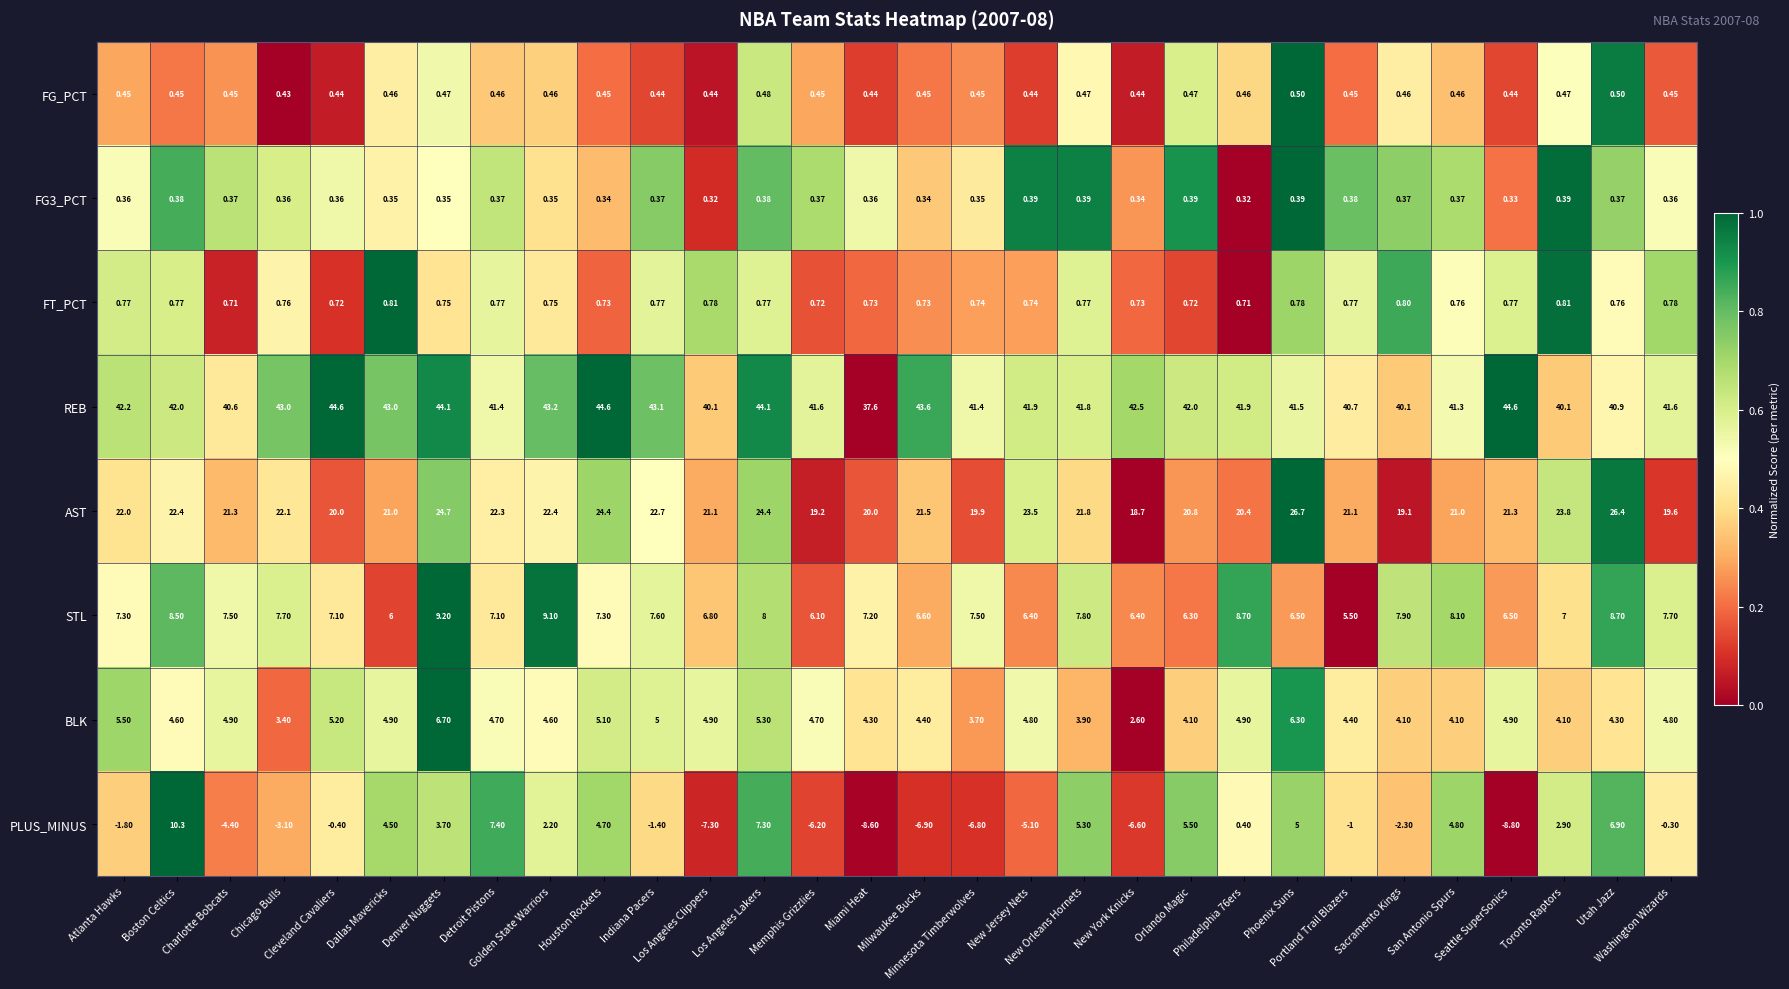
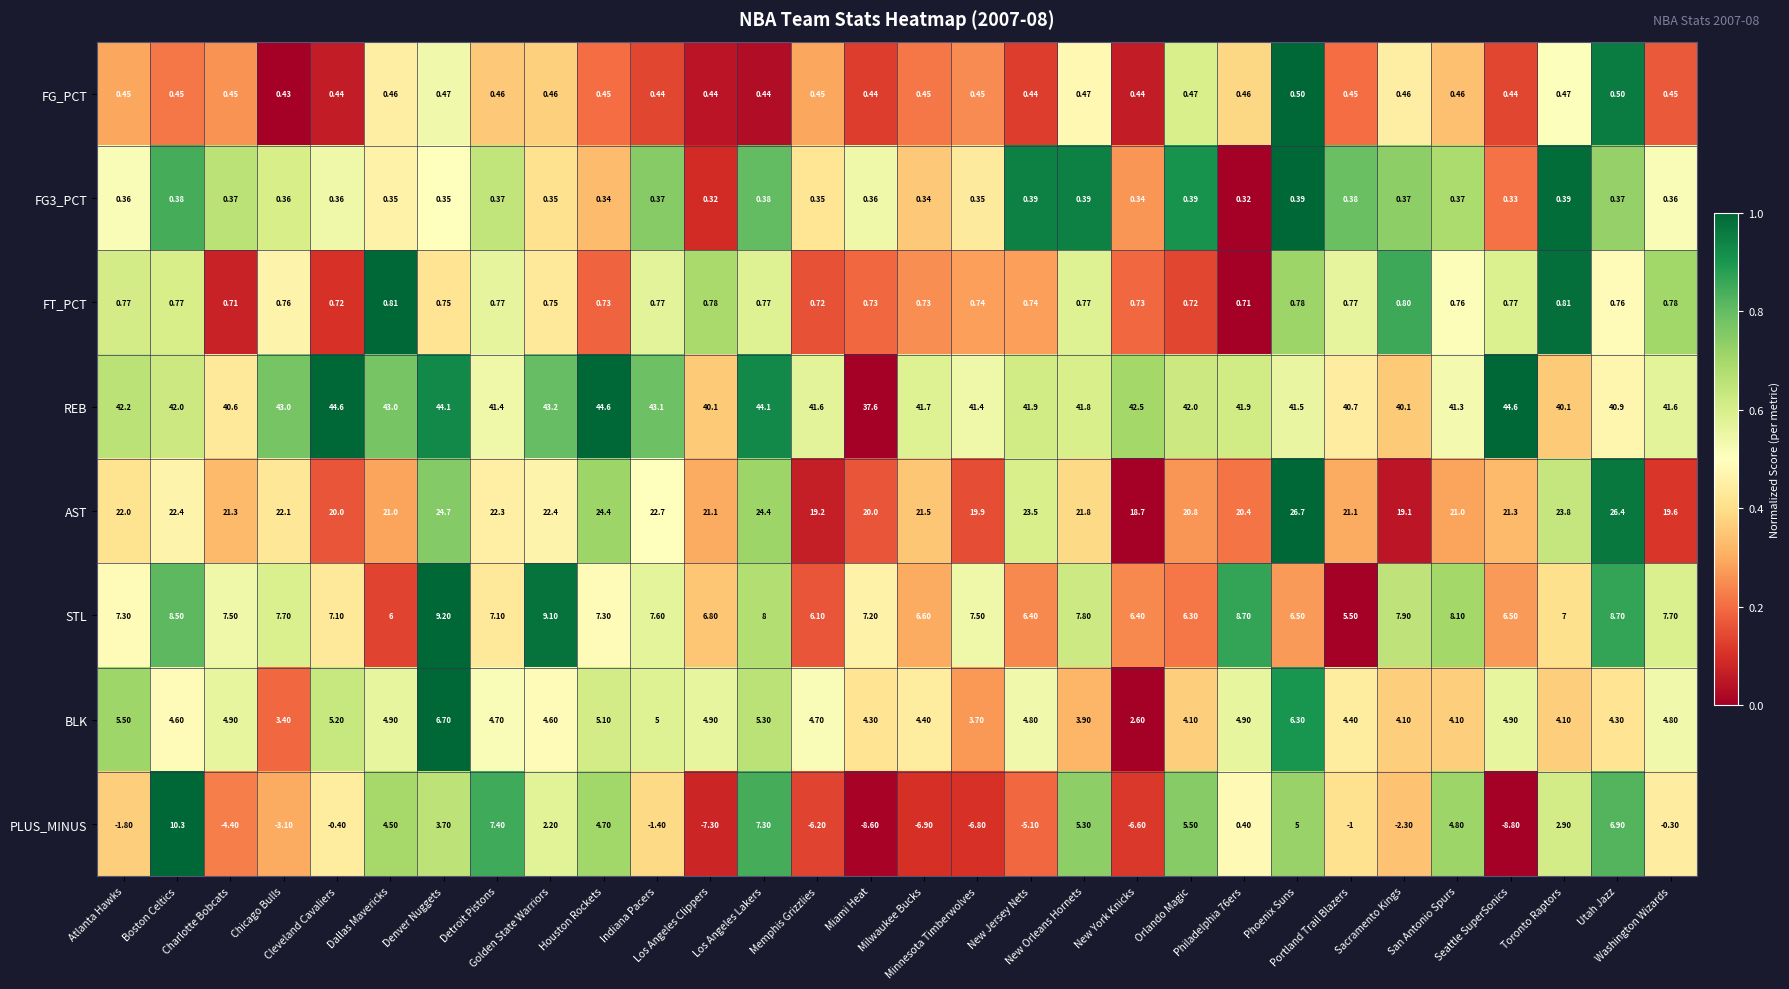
FG_PCT, Los Angeles Lakers: 0.48 -> 0.44
FG3_PCT, Memphis Grizzlies: 0.37 -> 0.35
REB, Milwaukee Bucks: 43.6 -> 41.7
